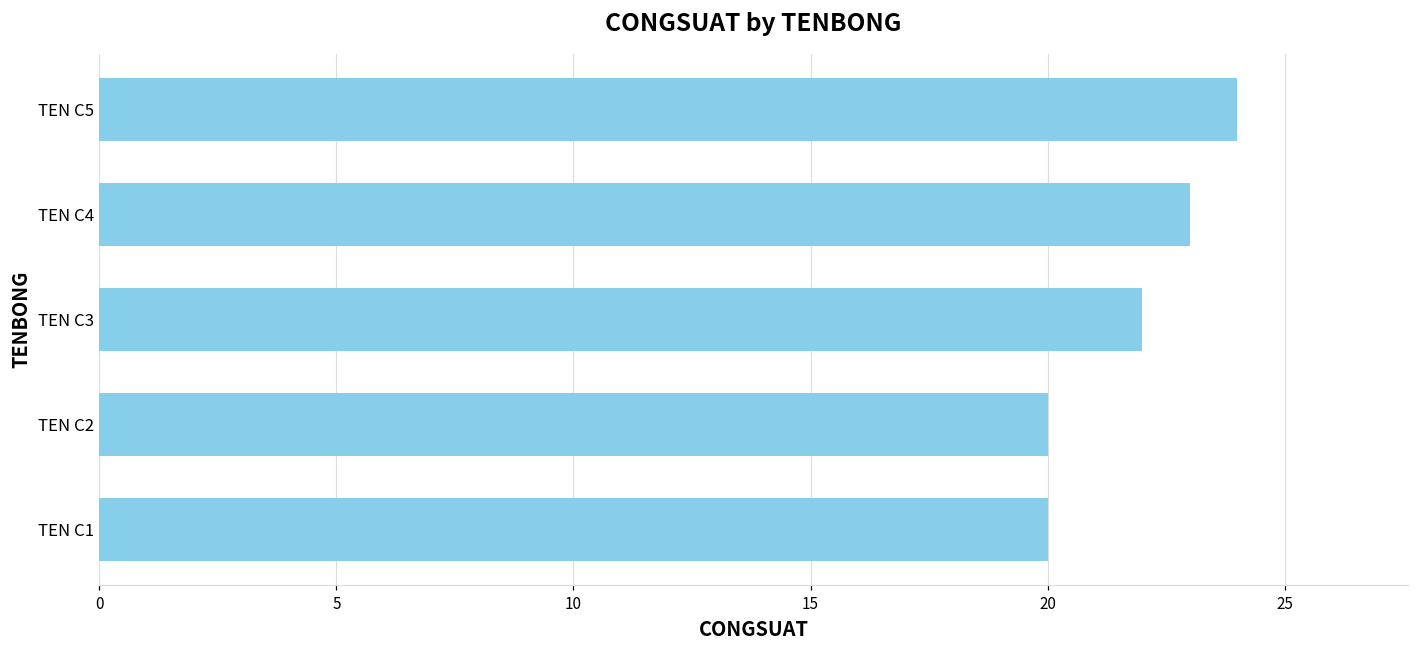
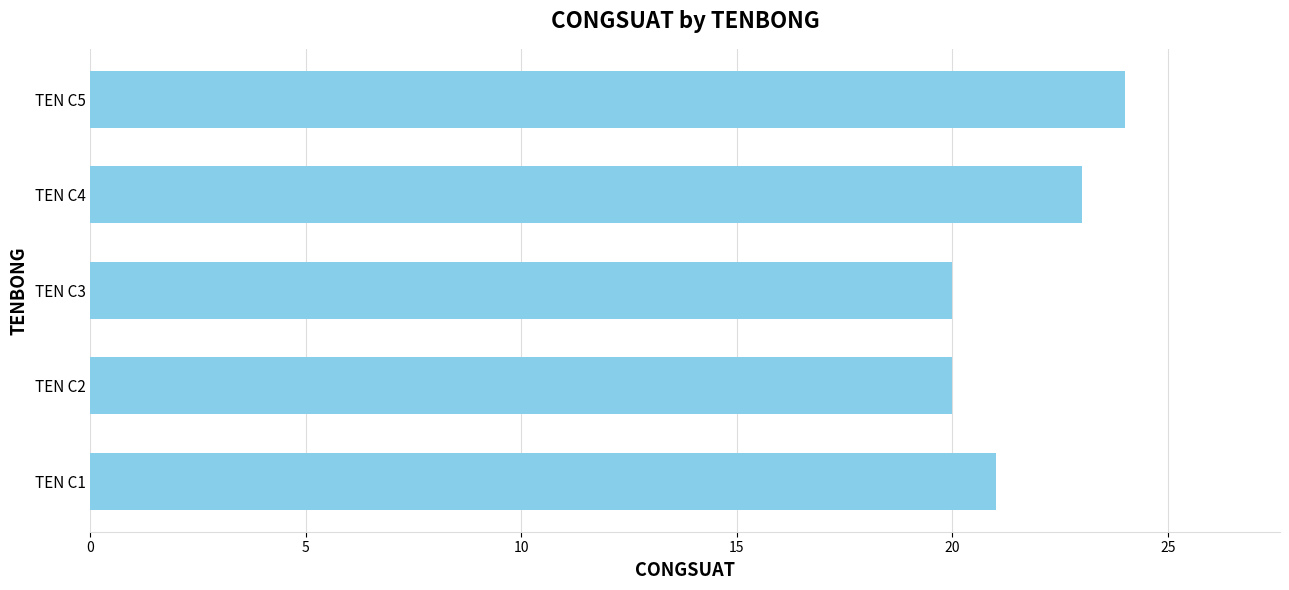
TEN C3: 22 -> 20
TEN C1: 20 -> 21
